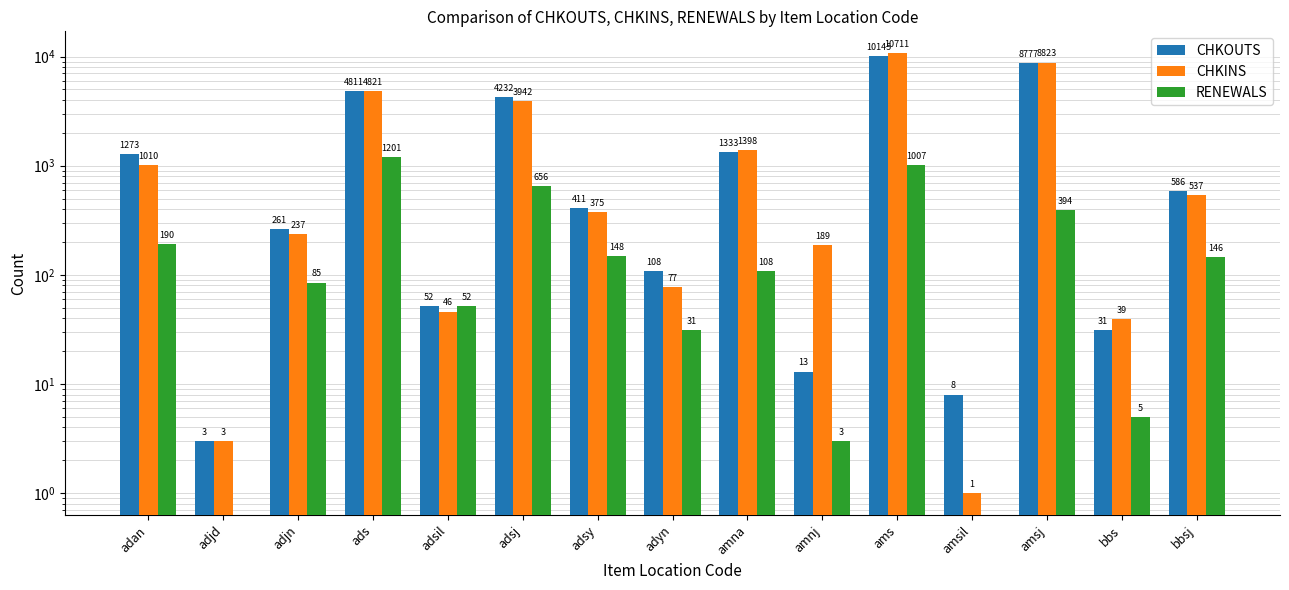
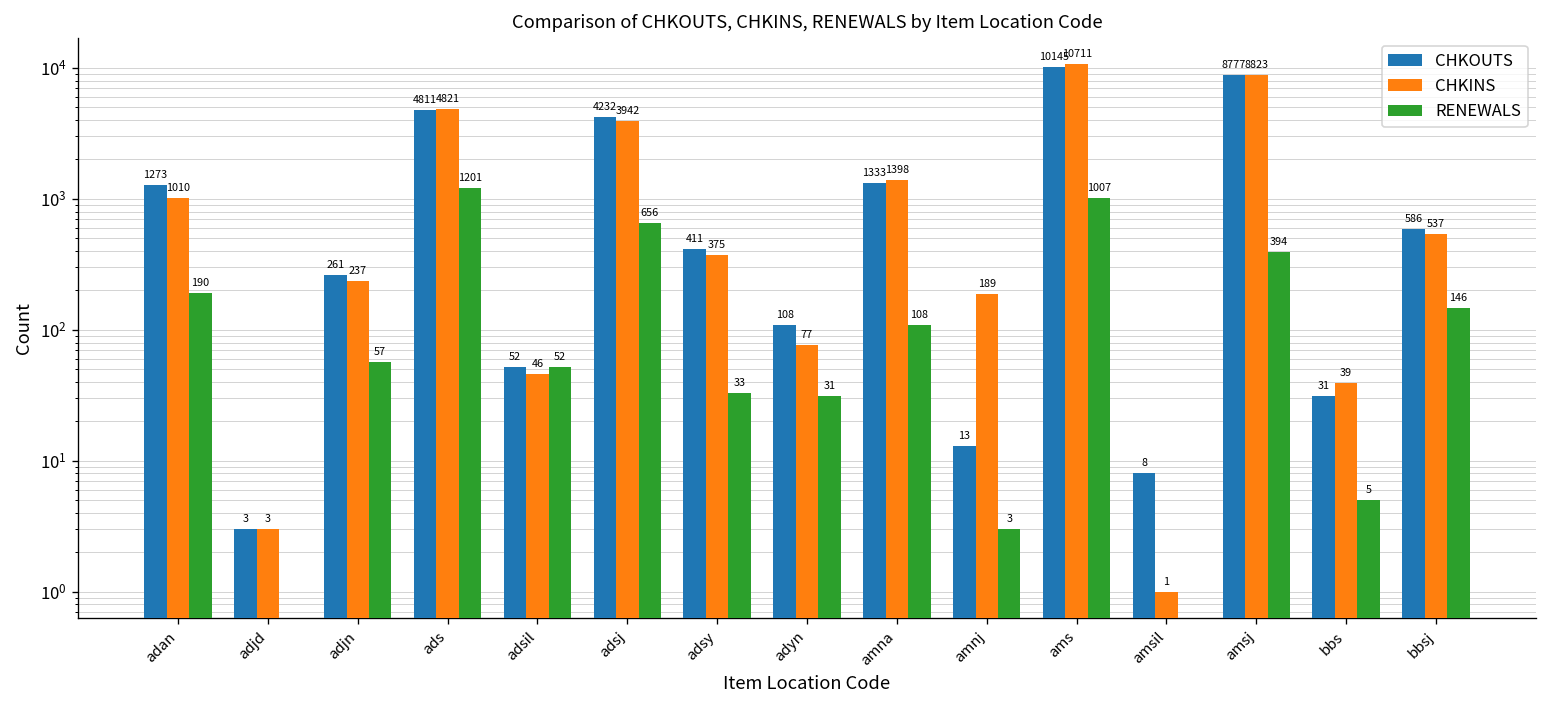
RENEWALS, adjn: 85 -> 57
RENEWALS, adsy: 148 -> 33
